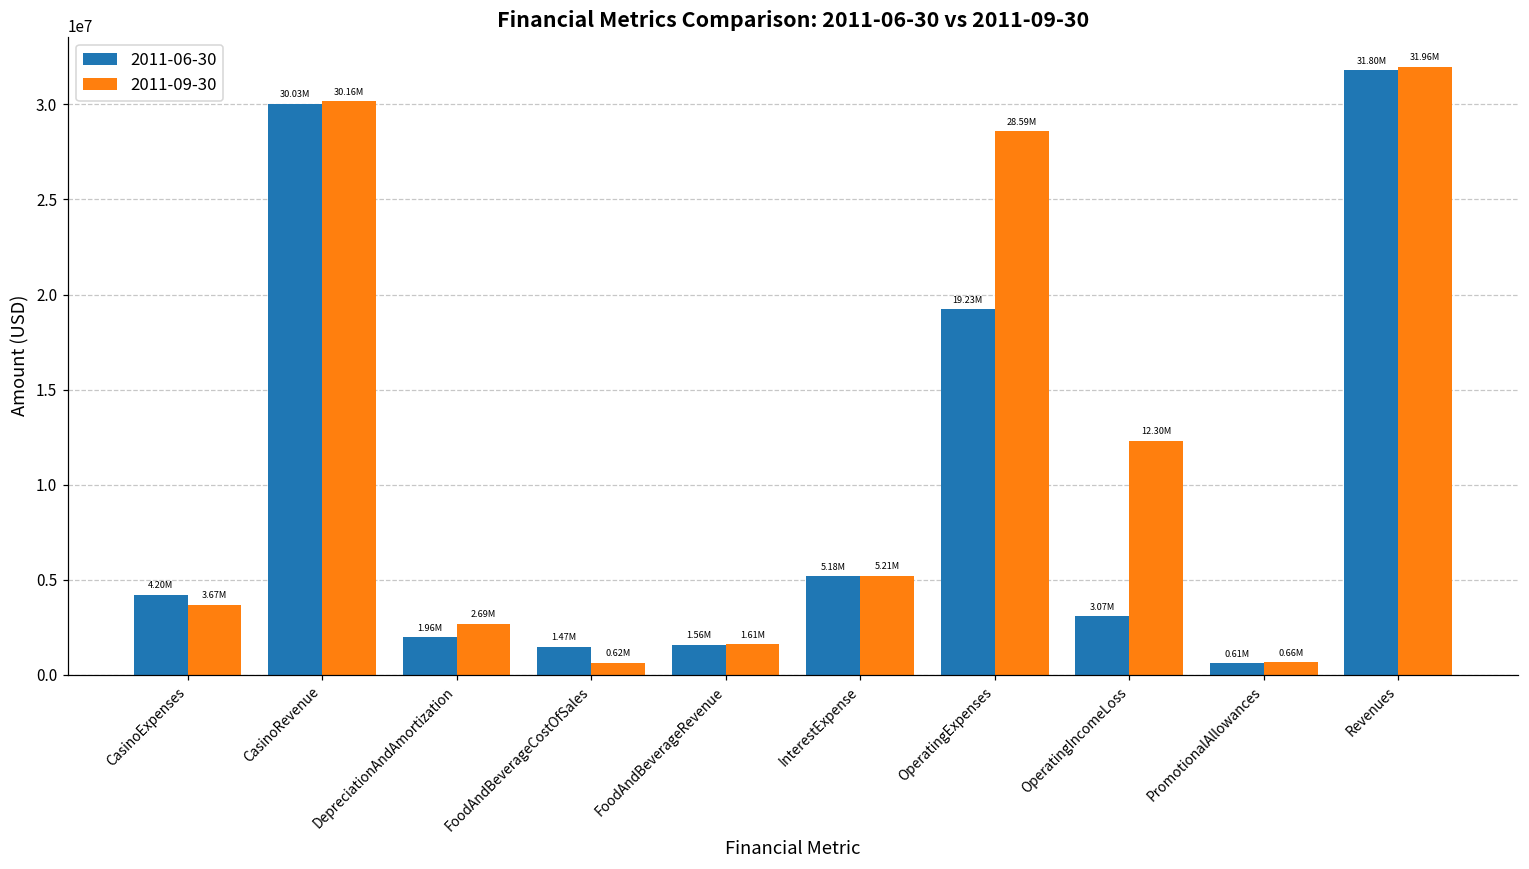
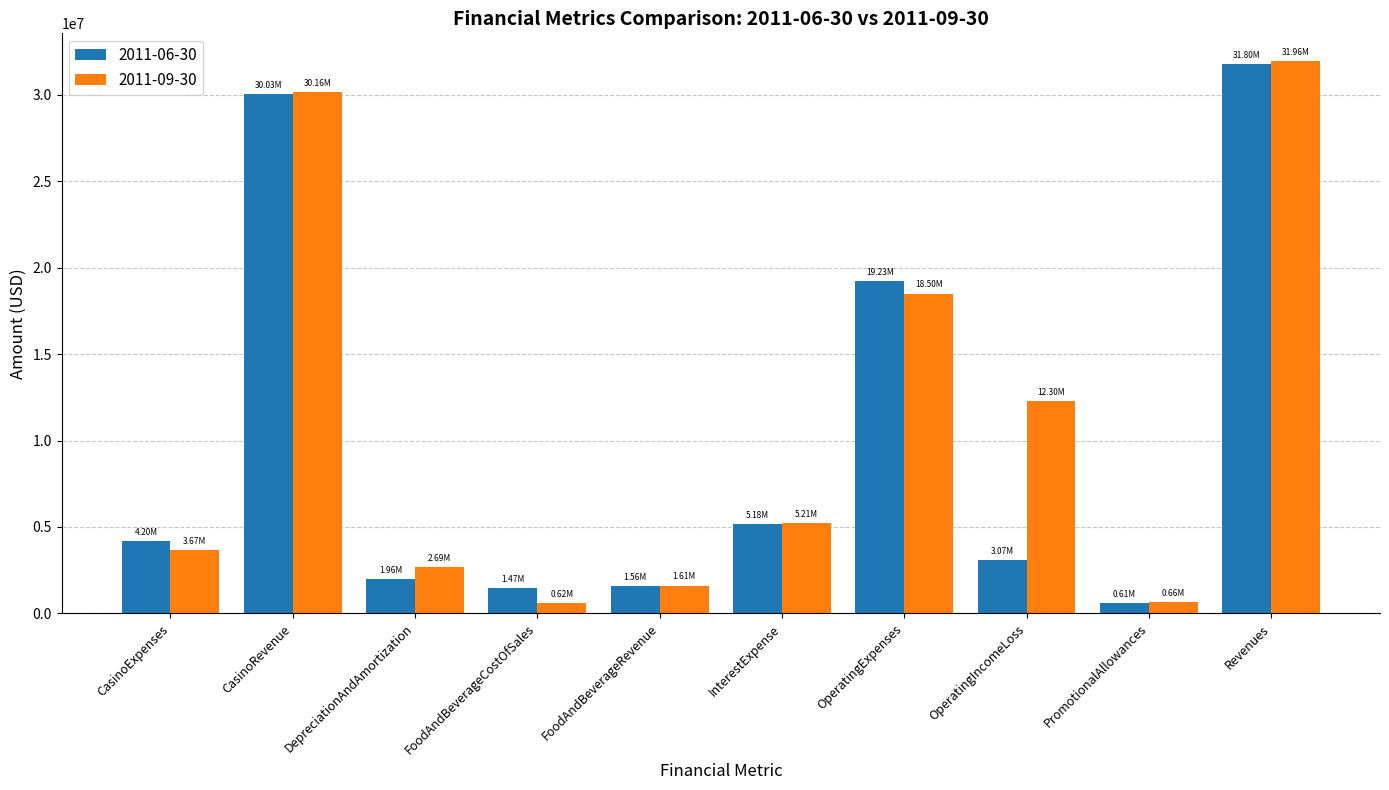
2011-09-30, OperatingExpenses: 28.59M -> 18.50M
